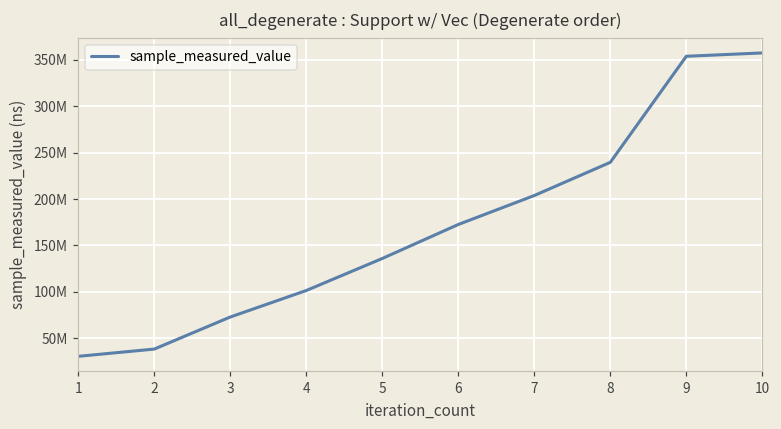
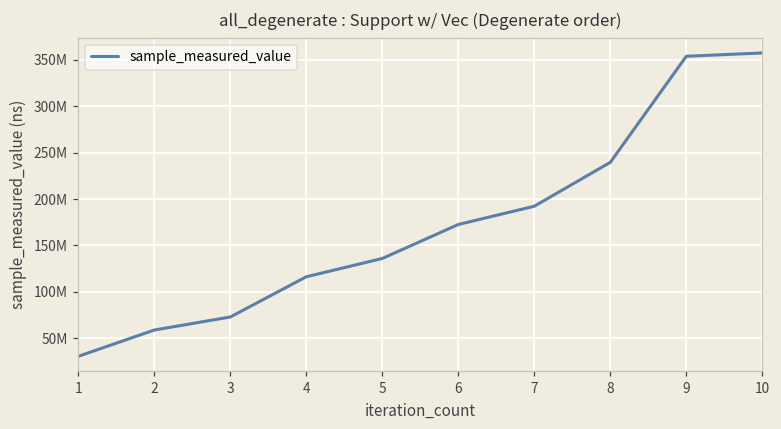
2: 40000000 -> 60000000
4: 100000000 -> 120000000
7: 200000000 -> 190000000
